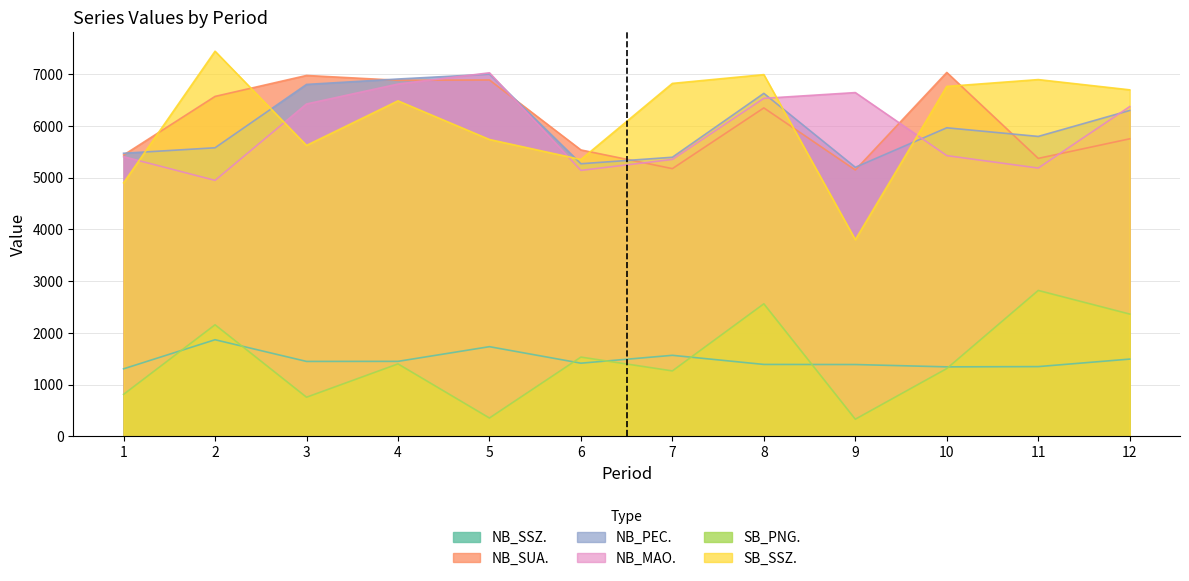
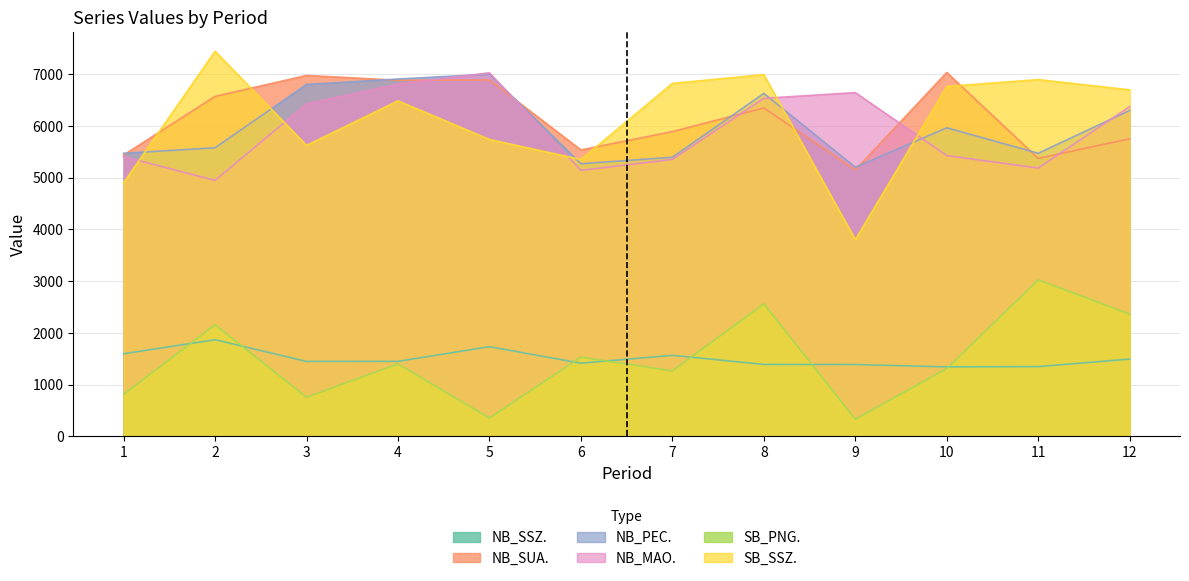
NB_SSZ., 1: 1300 -> 1600
NB_SUA., 7: 5200 -> 5900
NB_PEC., 11: 5800 -> 5500
SB_PNG., 11: 2800 -> 3000
